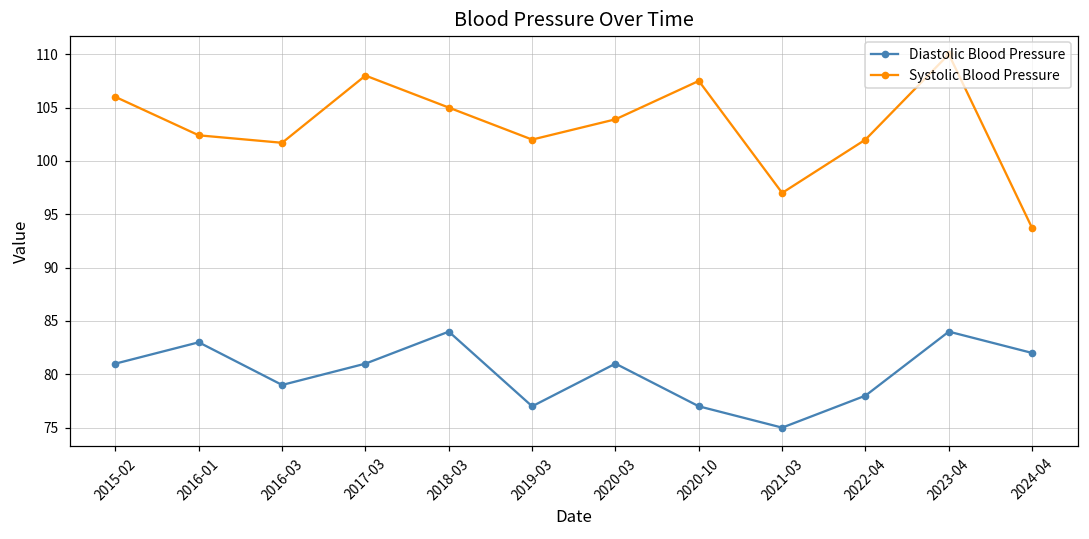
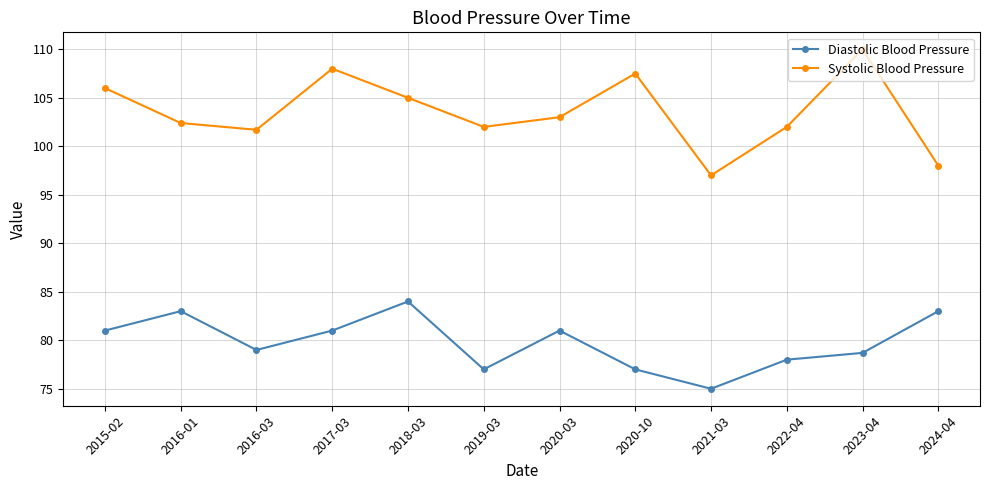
Systolic Blood Pressure, 2020-03: 104 -> 103
Diastolic Blood Pressure, 2023-04: 84 -> 79
Diastolic Blood Pressure, 2024-04: 82 -> 83
Systolic Blood Pressure, 2024-04: 94 -> 98
